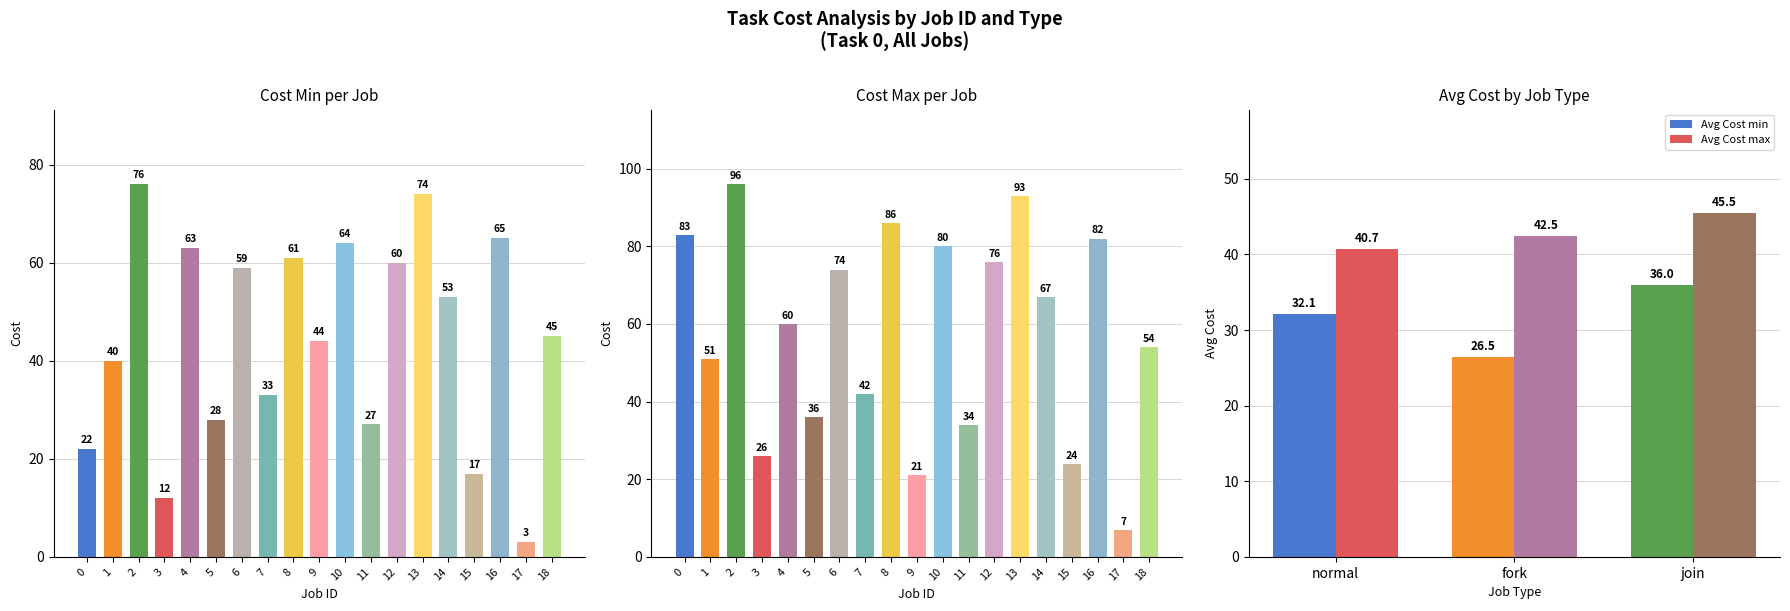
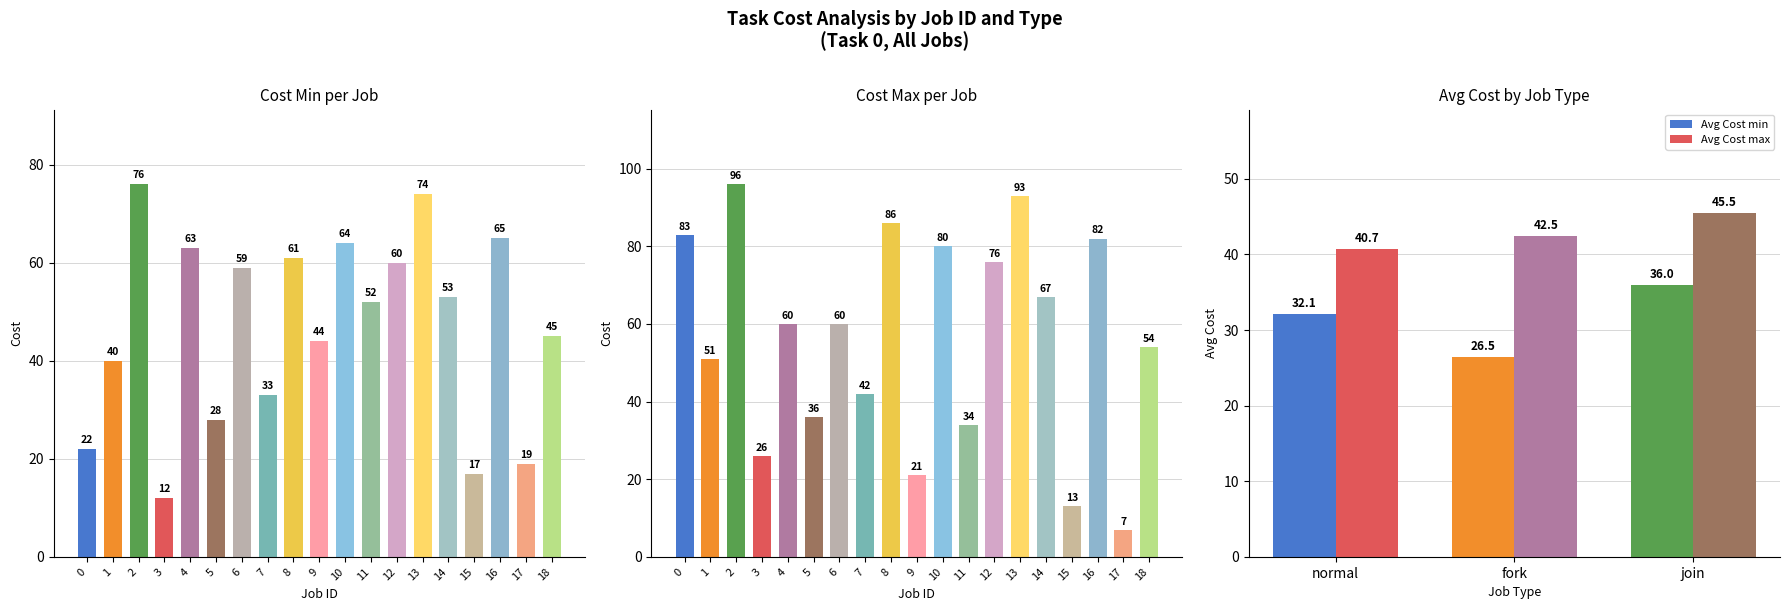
Cost Min per Job, 11: 27 -> 52
Cost Min per Job, 17: 3 -> 19
Cost Max per Job, 6: 74 -> 60
Cost Max per Job, 15: 24 -> 13
